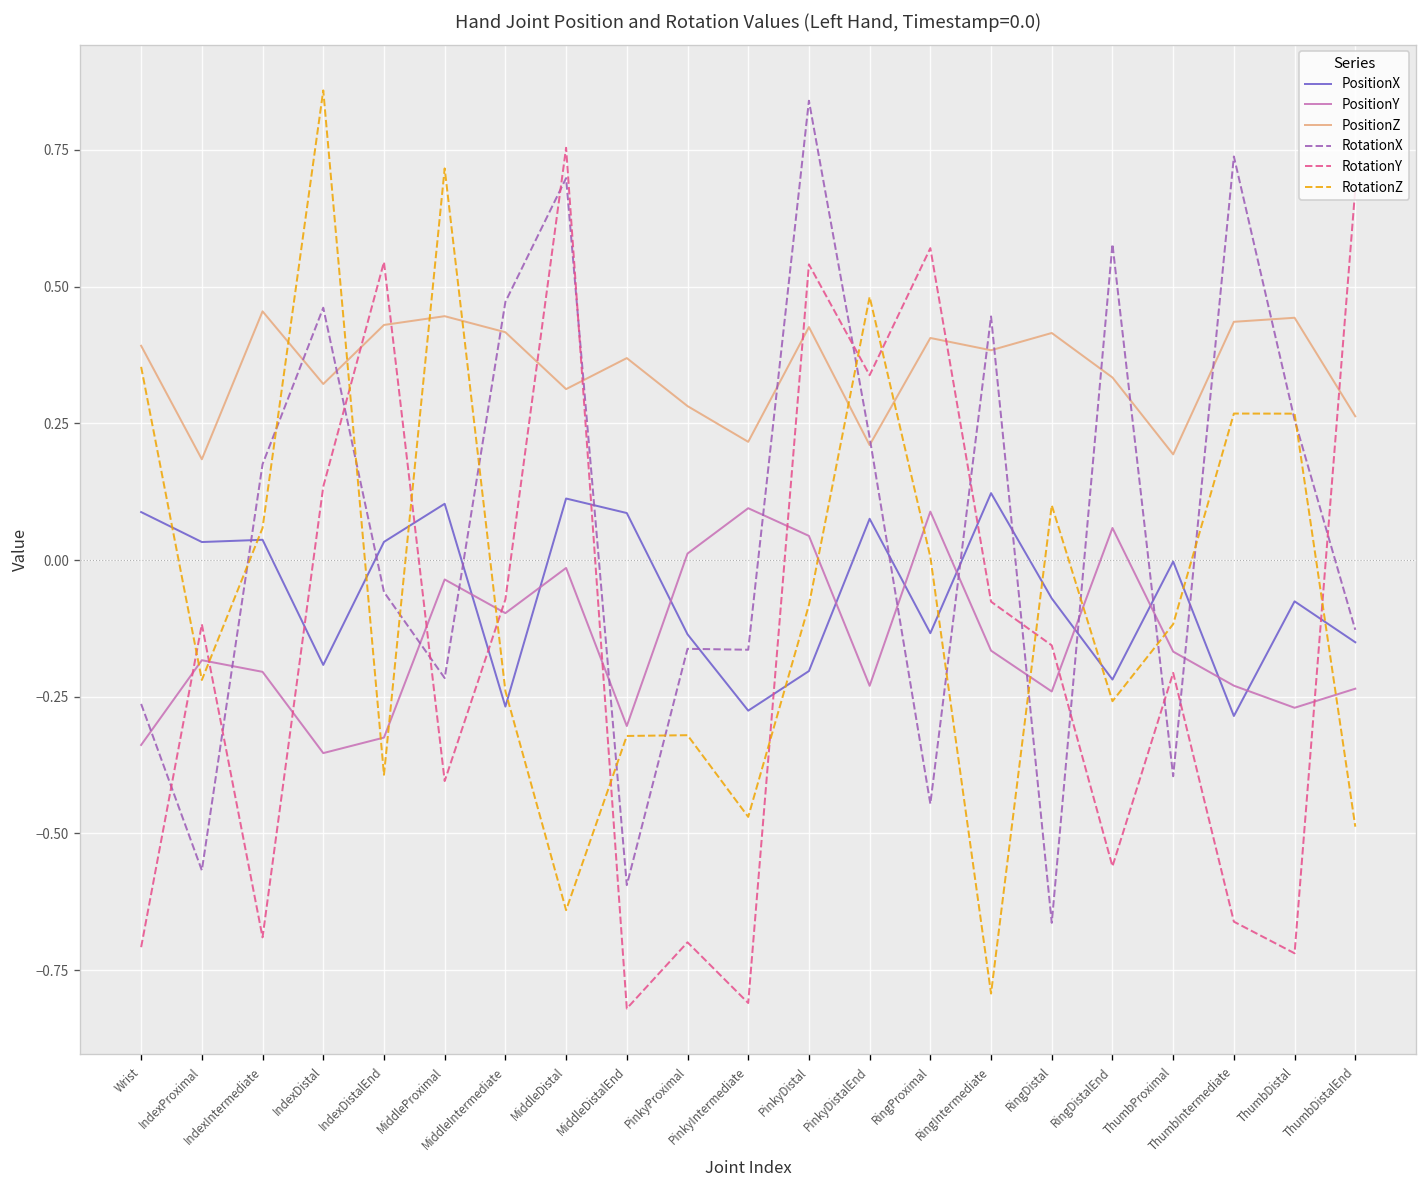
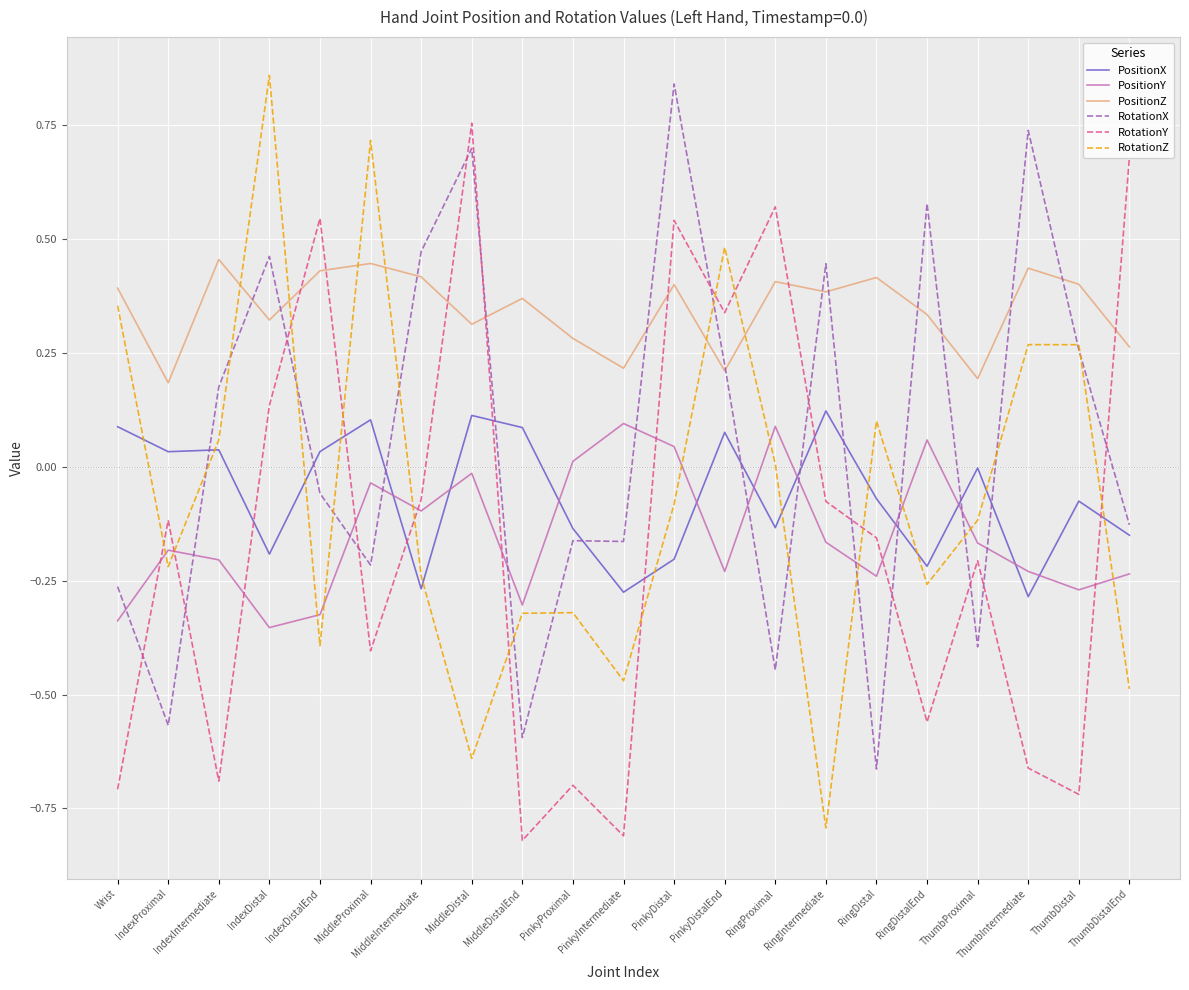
PositionZ, PinkyDistal: 0.43 -> 0.40
PositionZ, ThumbDistal: 0.44 -> 0.40
